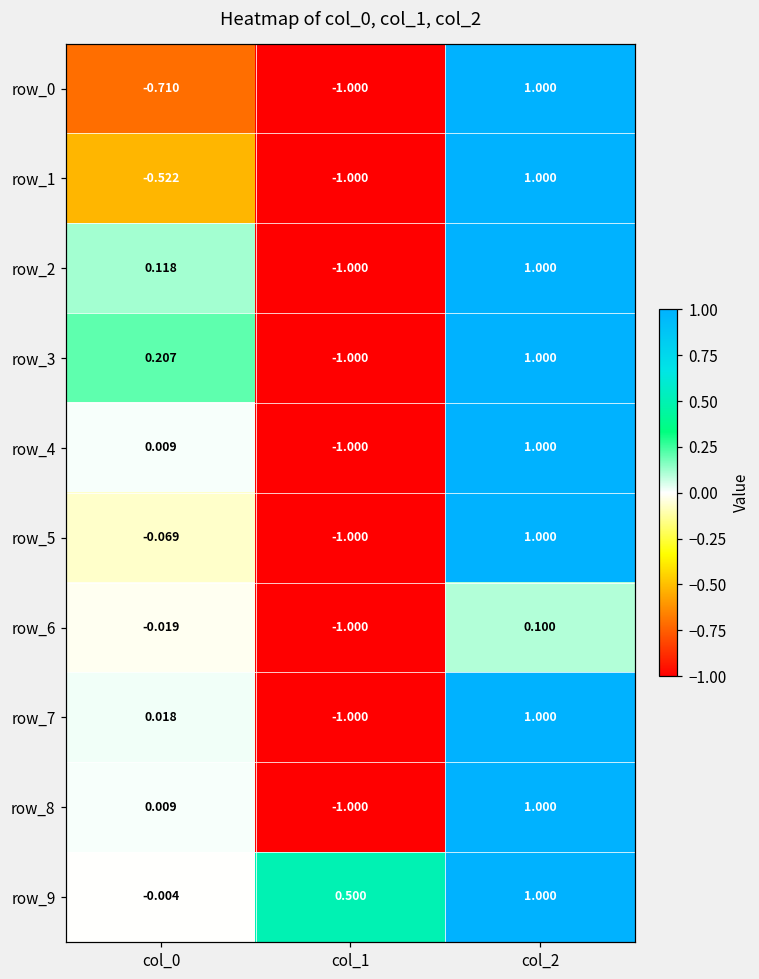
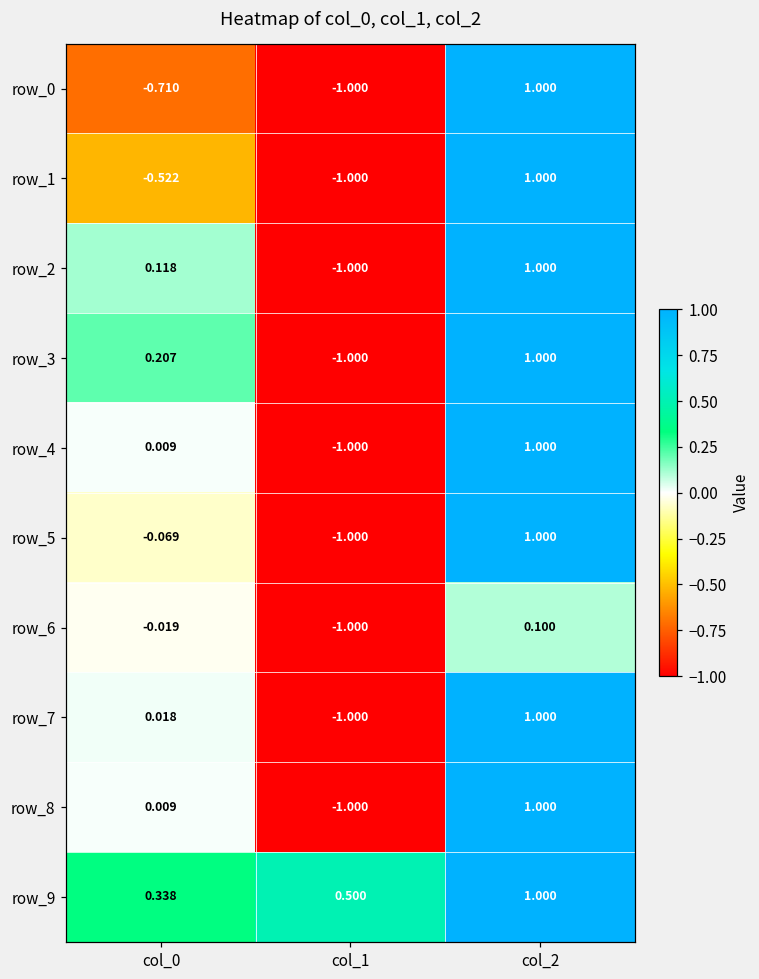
row_9, col_0: -0.004 -> 0.338
